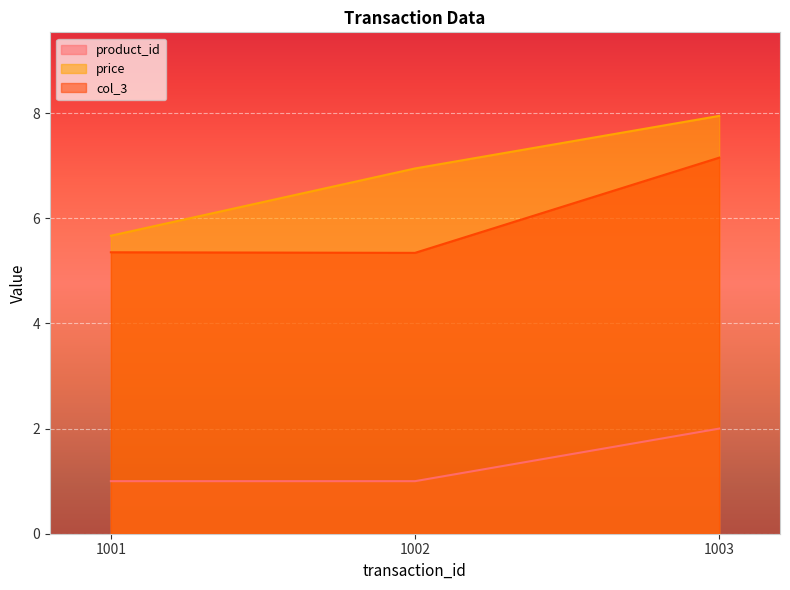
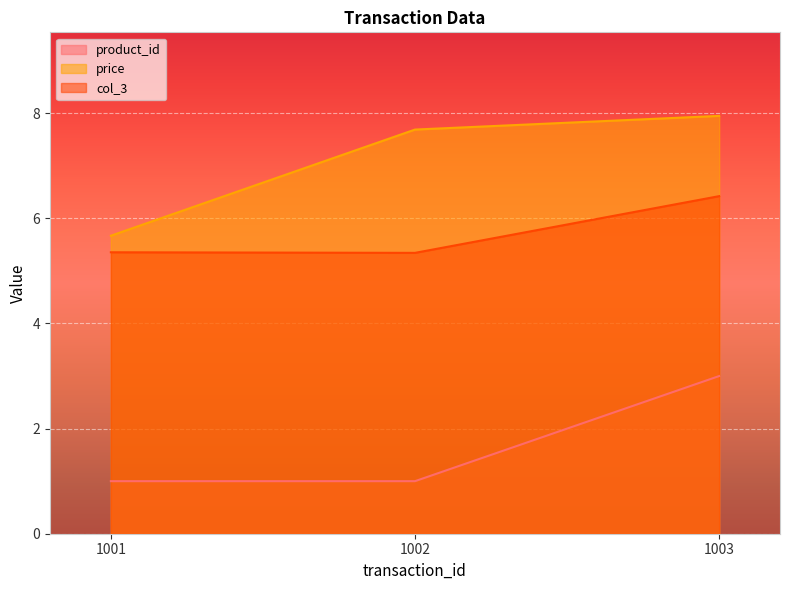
price, 1002: 7.0 -> 7.7
product_id, 1003: 2 -> 3
col_3, 1003: 7.2 -> 6.4
